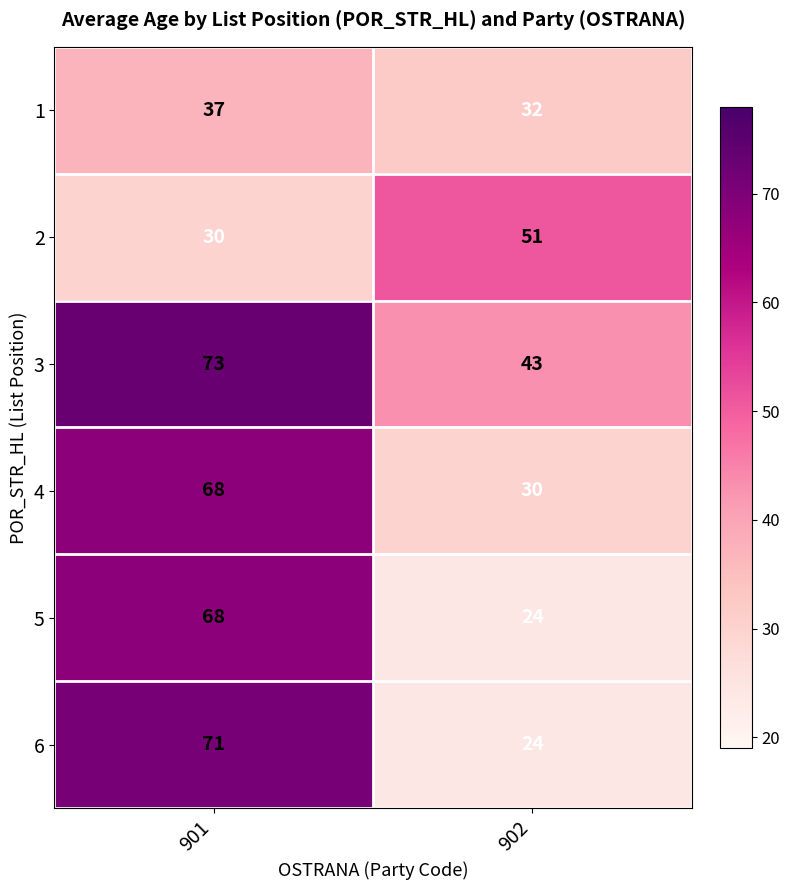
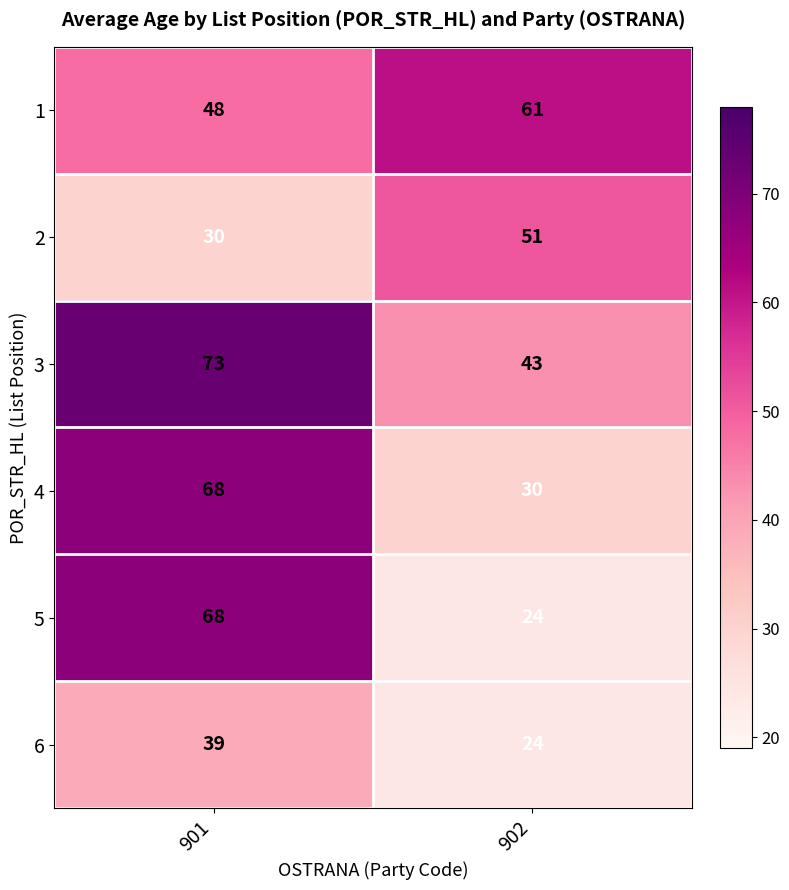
1, 901: 37 -> 48
1, 902: 32 -> 61
6, 901: 71 -> 39
